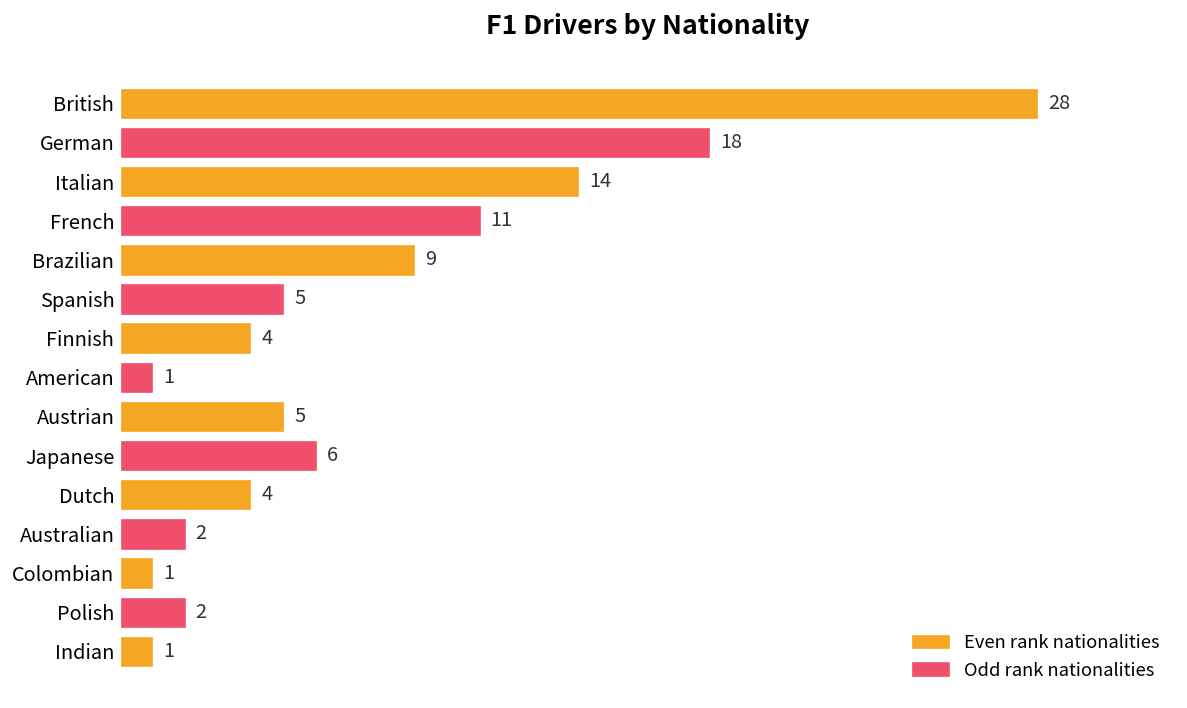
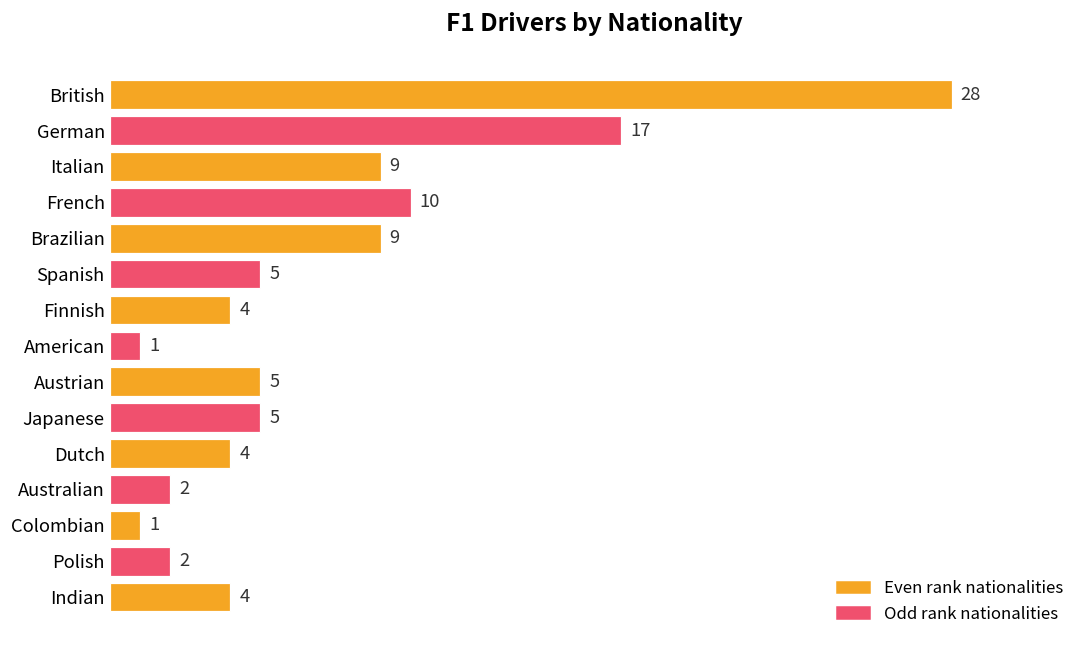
German: 18 -> 17
Italian: 14 -> 9
French: 11 -> 10
Japanese: 6 -> 5
Indian: 1 -> 4
